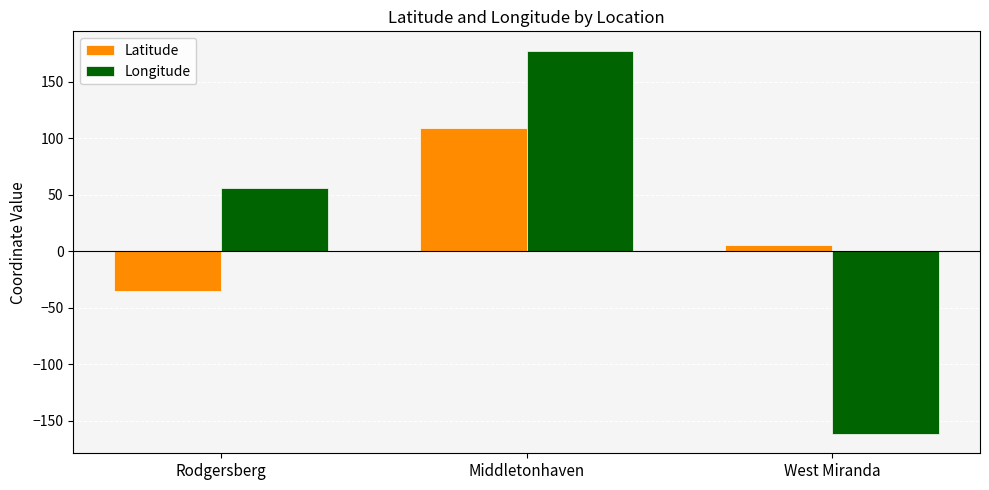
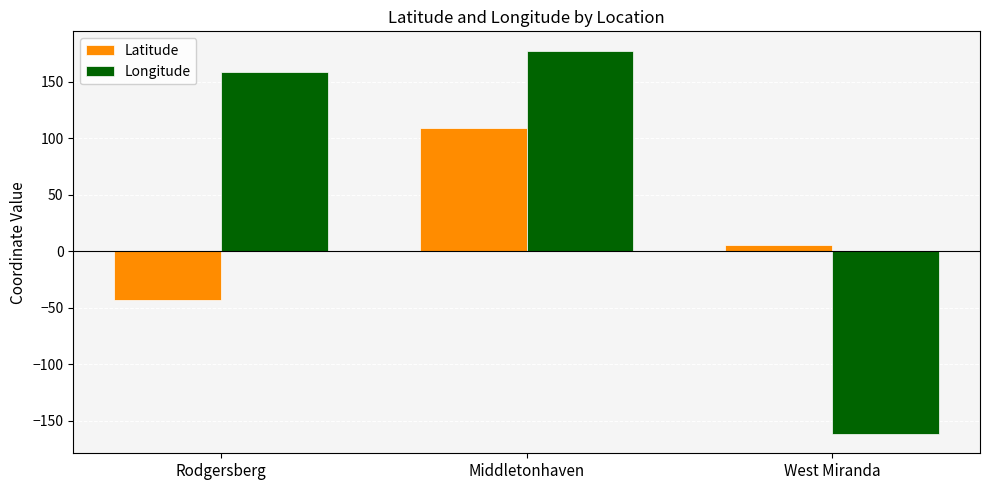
Latitude, Rodgersberg: -35 -> -43
Longitude, Rodgersberg: 56 -> 159
